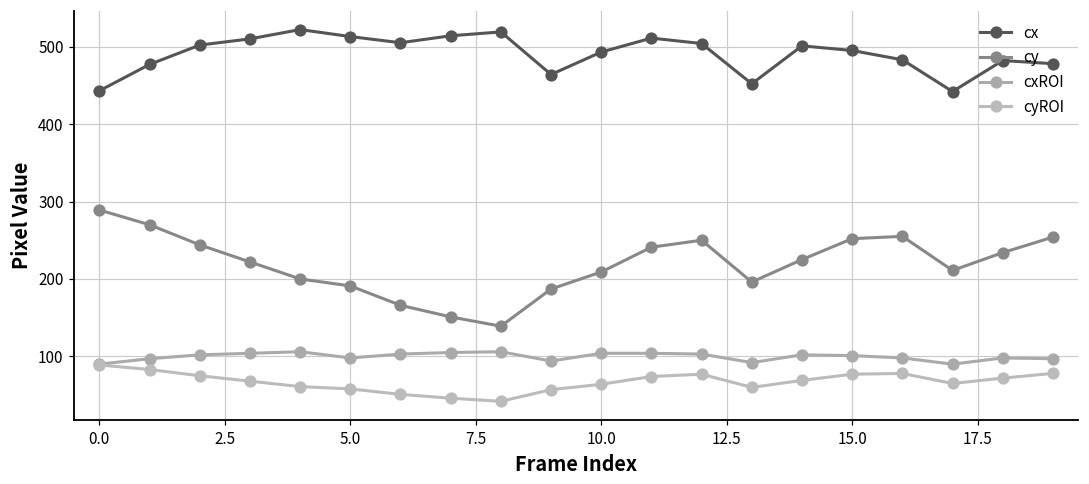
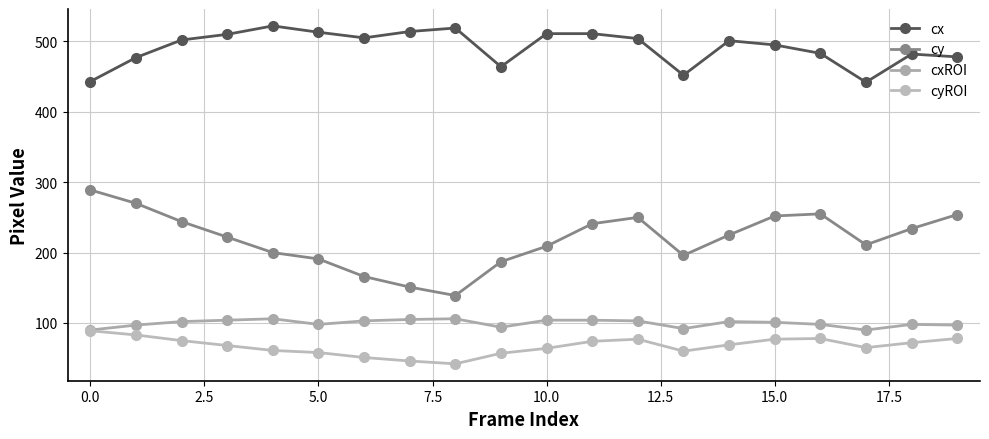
cx, 10.0: 490 -> 510
